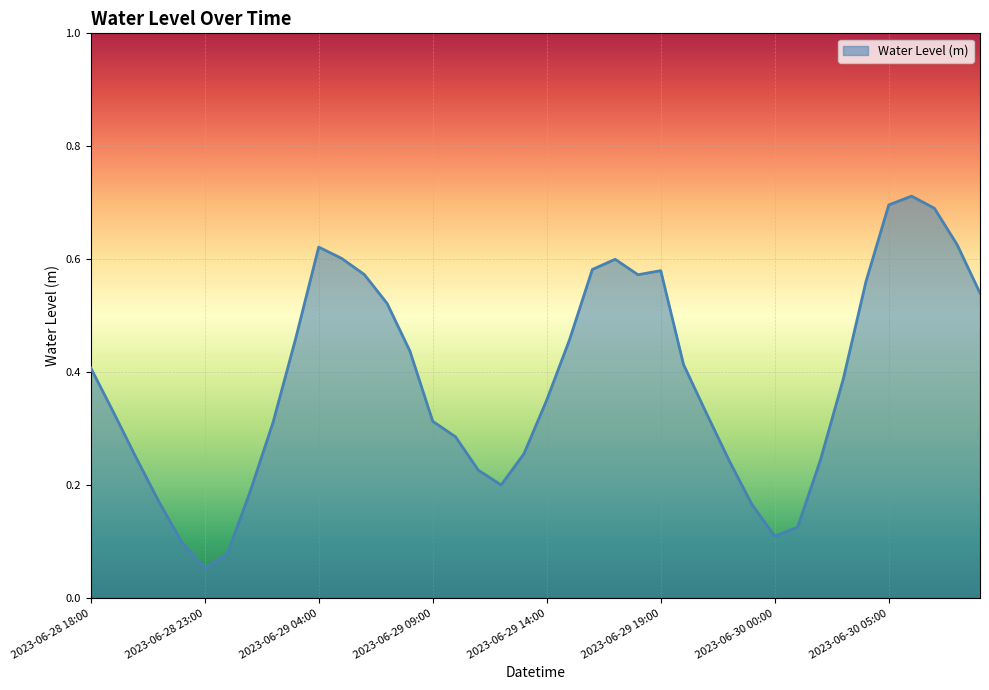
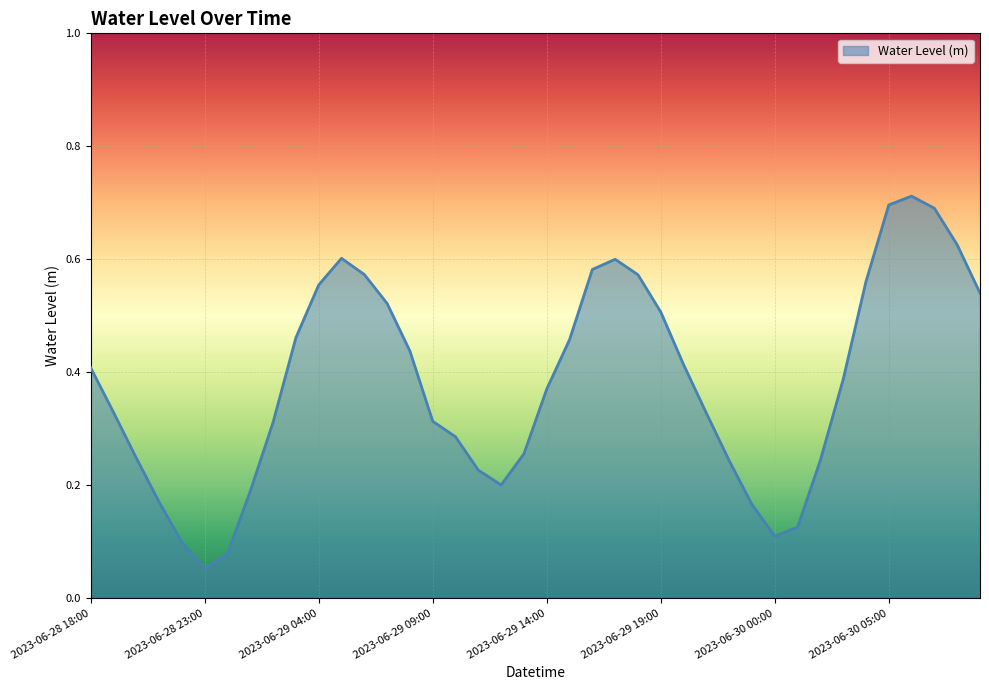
2023-06-29 04:00: 0.62 -> 0.55
2023-06-29 14:00: 0.35 -> 0.37
2023-06-29 19:00: 0.58 -> 0.51
